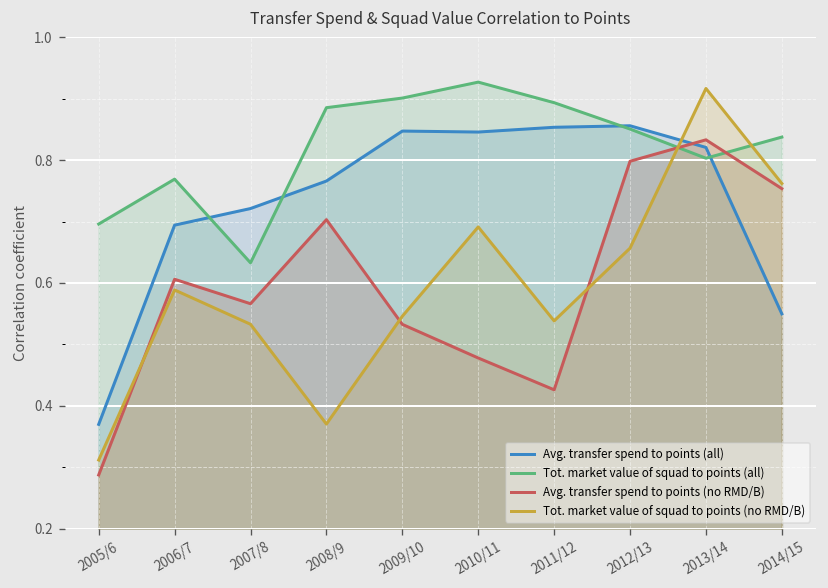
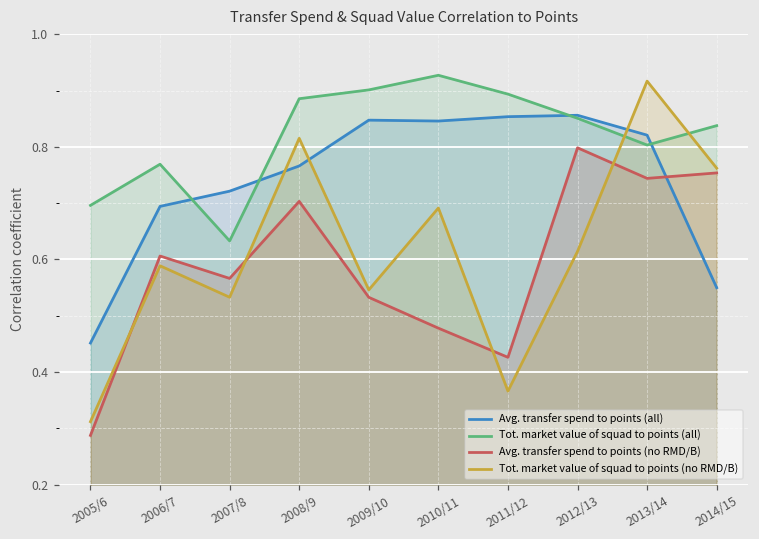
Avg. transfer spend to points (all), 2005/6: 0.37 -> 0.45
Tot. market value of squad to points (no RMD/B), 2008/9: 0.37 -> 0.82
Tot. market value of squad to points (no RMD/B), 2011/12: 0.54 -> 0.37
Tot. market value of squad to points (no RMD/B), 2012/13: 0.66 -> 0.61
Avg. transfer spend to points (no RMD/B), 2013/14: 0.83 -> 0.74
